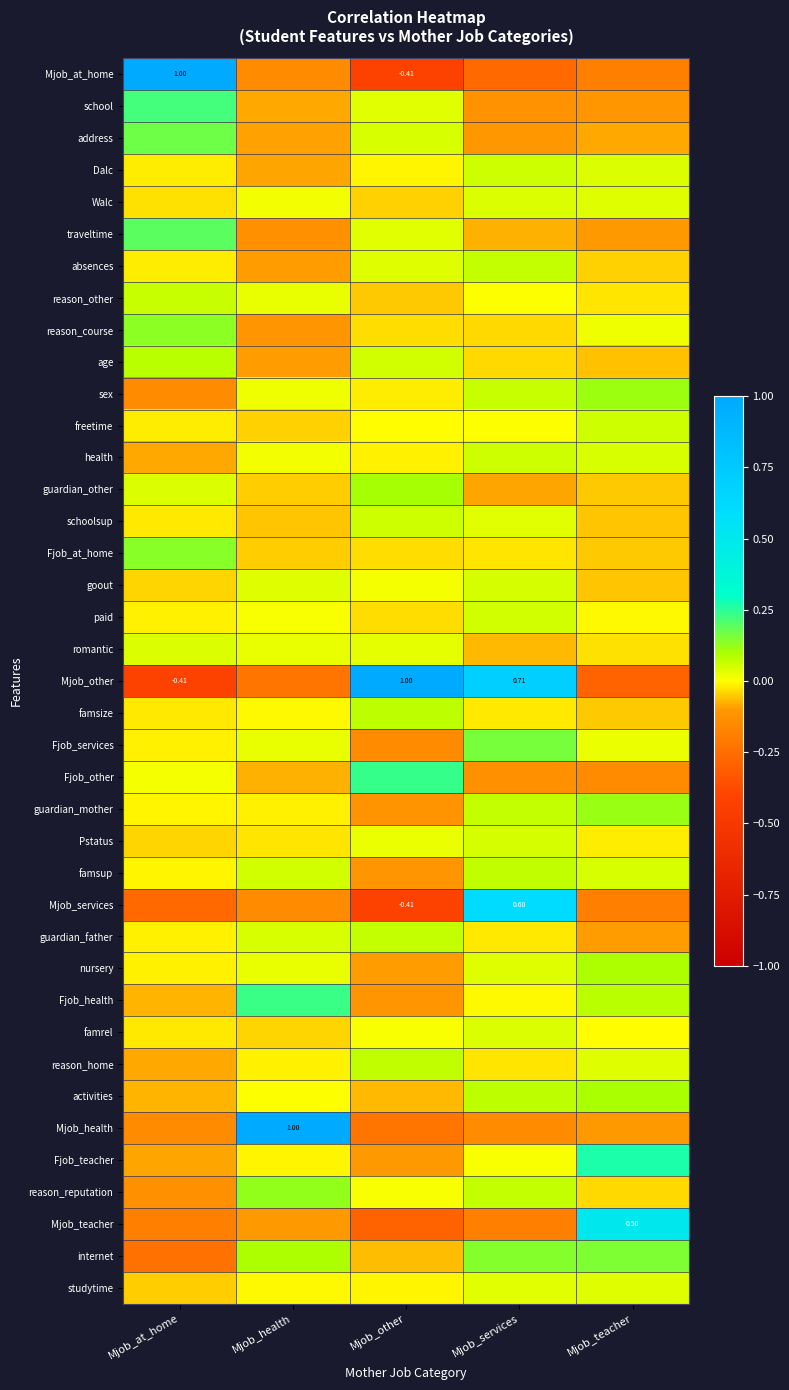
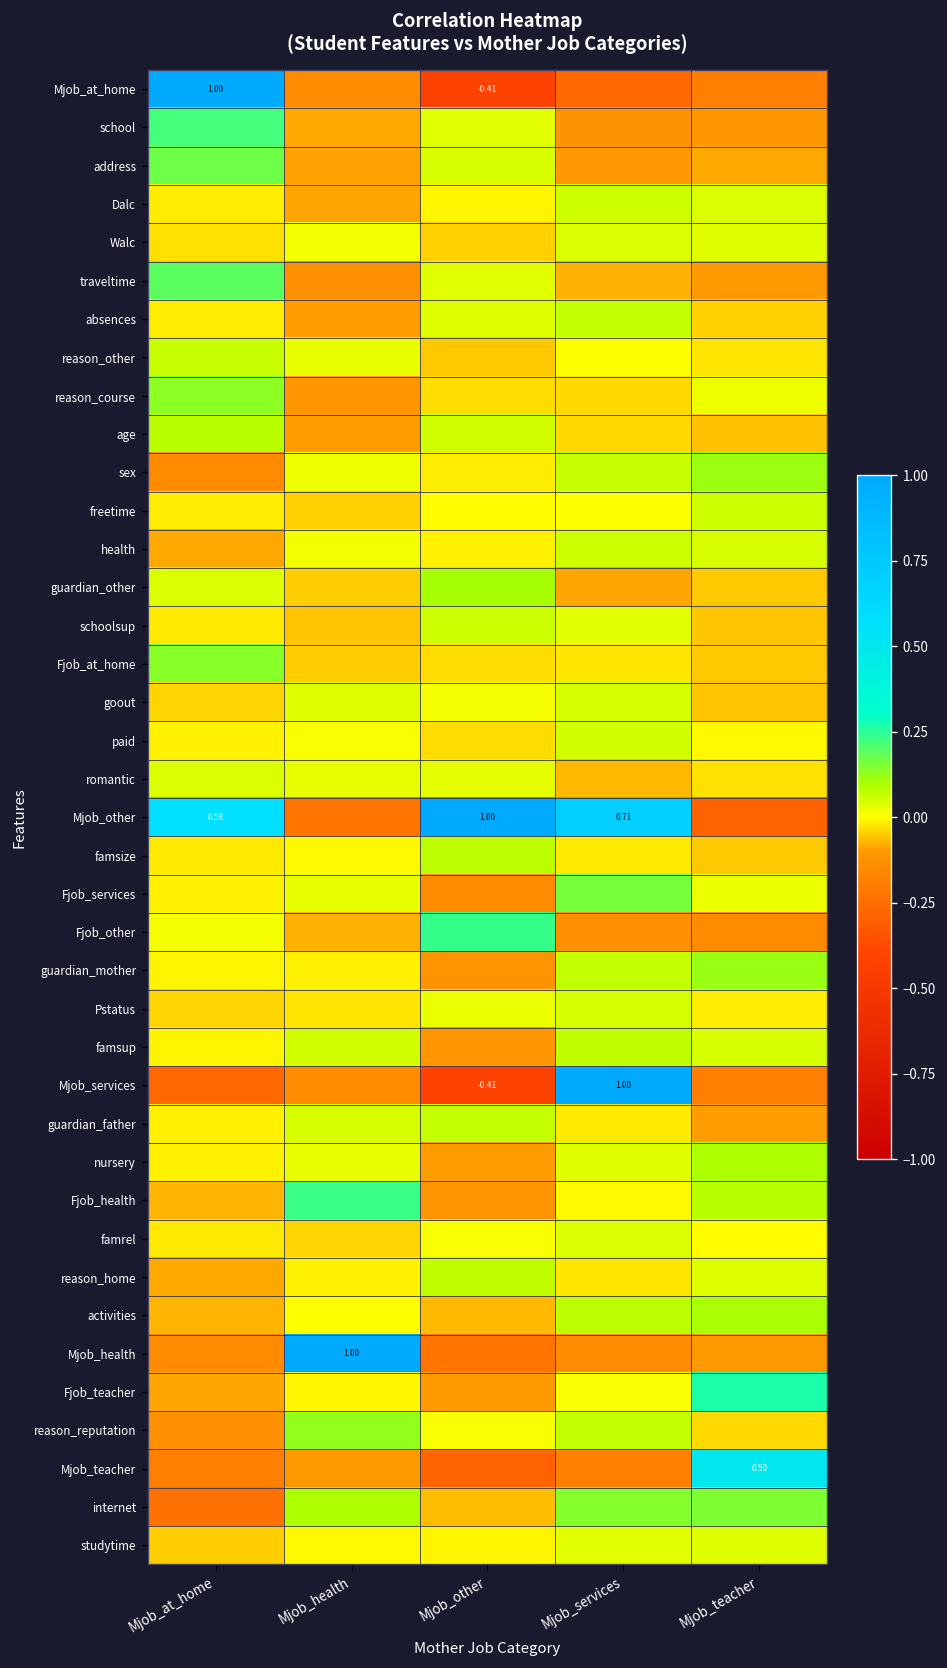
Mjob_other, Mjob_at_home: -0.41 -> 0.58
Mjob_services, Mjob_services: 0.60 -> 1.00
